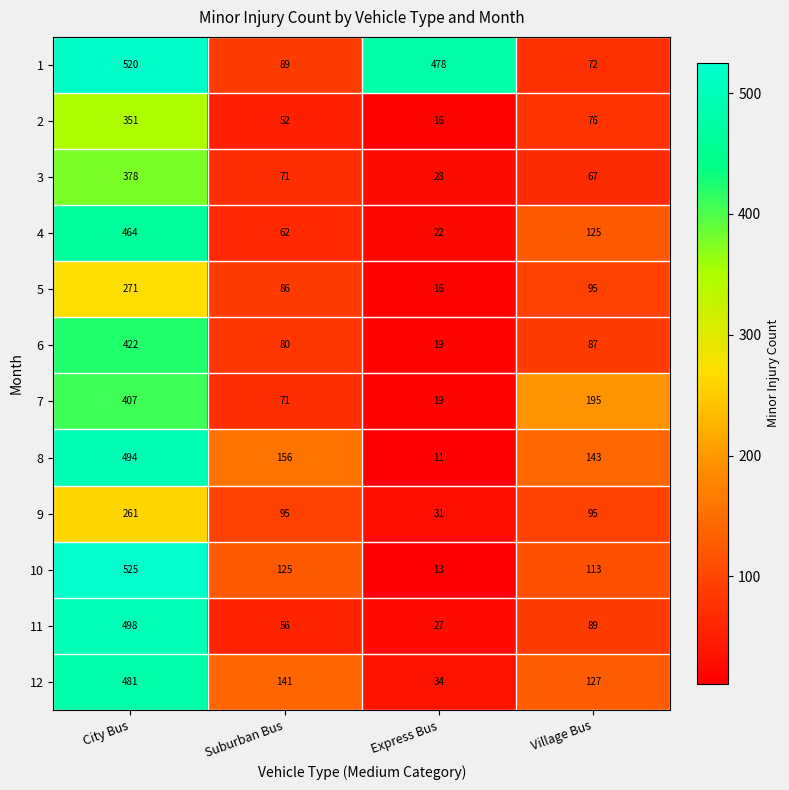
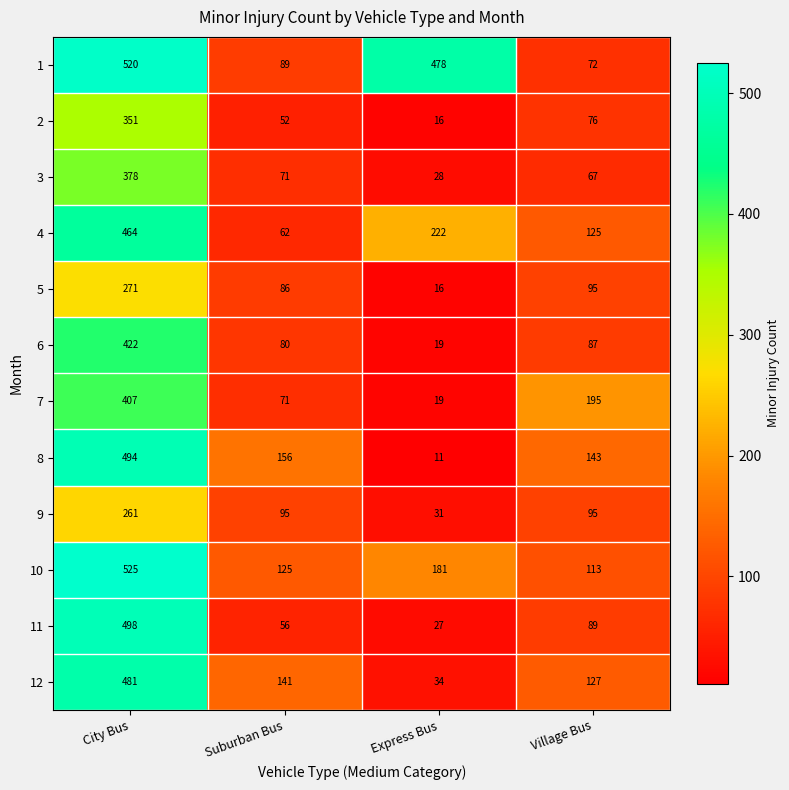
4, Express Bus: 22 -> 222
10, Express Bus: 13 -> 181
